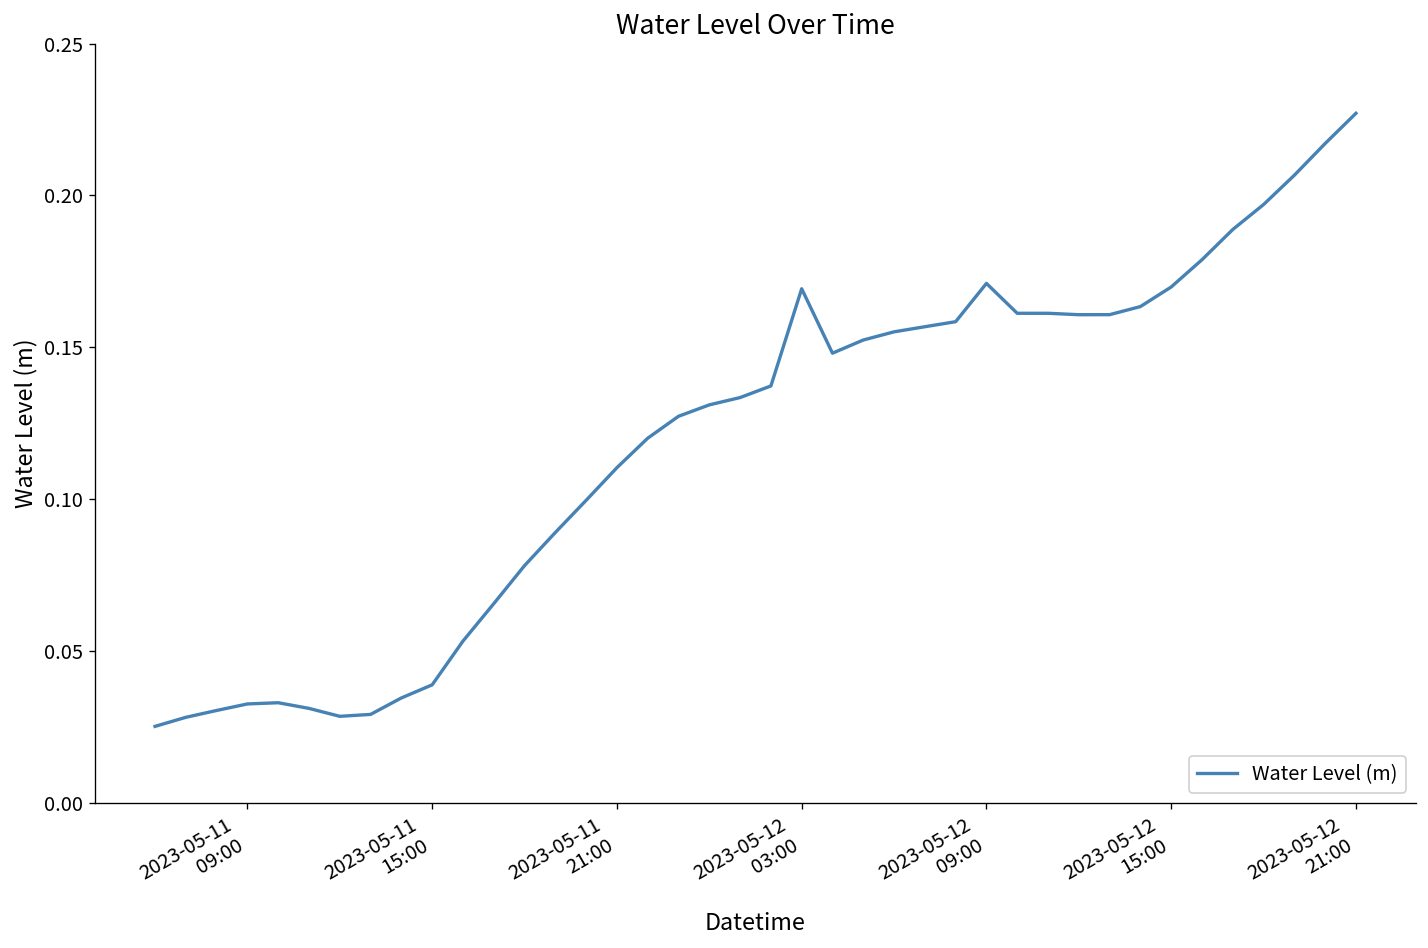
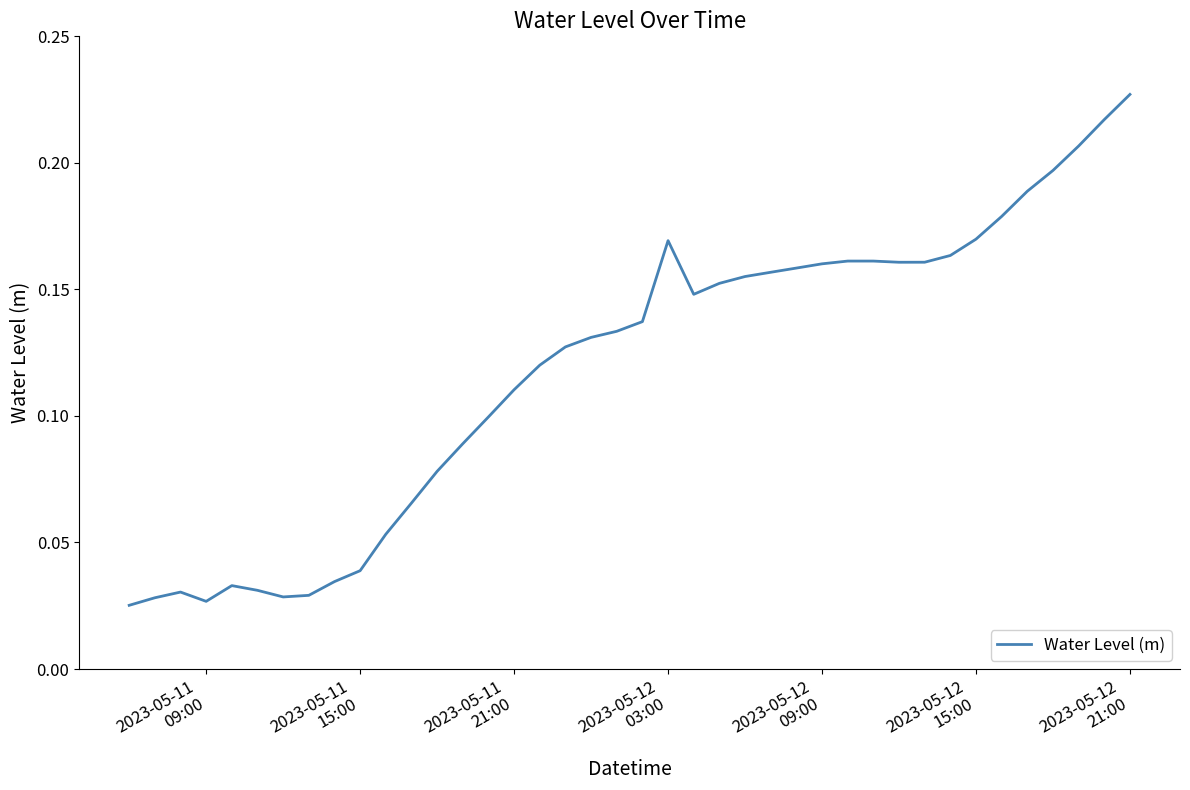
2023-05-11 09:00: 0.033 -> 0.027
2023-05-12 09:00: 0.171 -> 0.160
